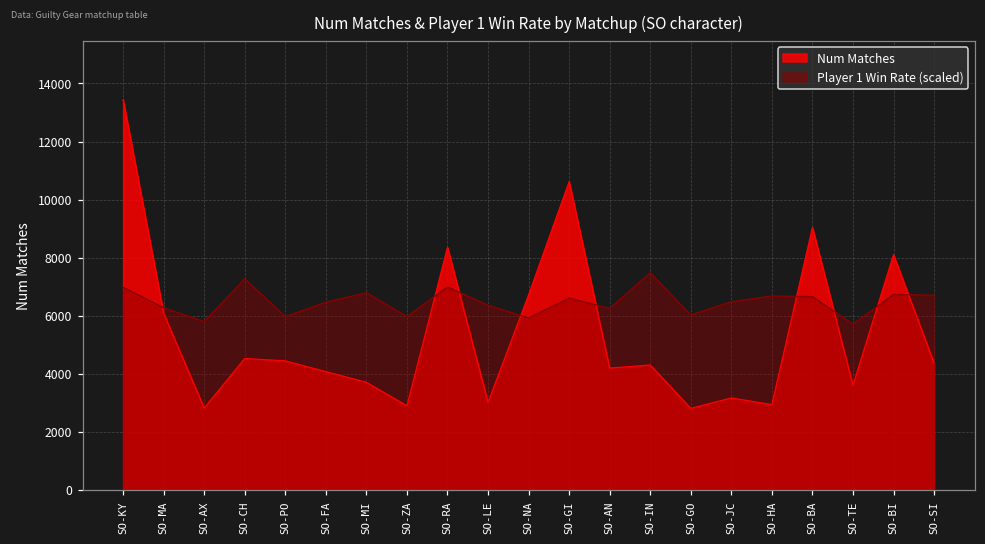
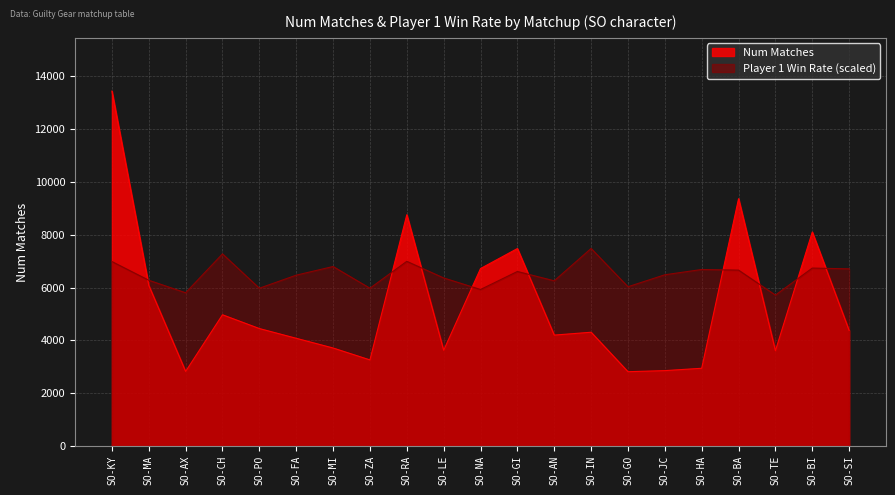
Num Matches, SO-CH: 4500 -> 5000
Num Matches, SO-ZA: 2900 -> 3300
Num Matches, SO-RA: 8400 -> 8800
Num Matches, SO-LE: 3000 -> 3600
Num Matches, SO-GI: 10600 -> 7500
Num Matches, SO-JC: 3200 -> 2900
Num Matches, SO-BA: 9000 -> 9400
